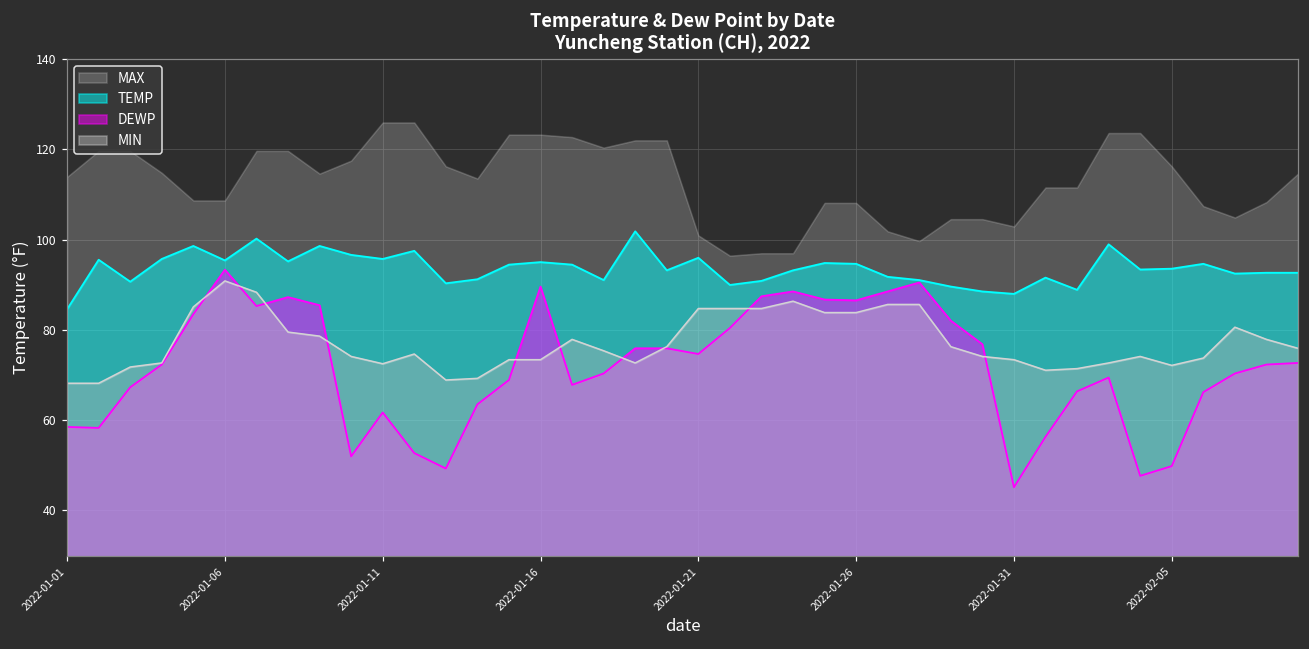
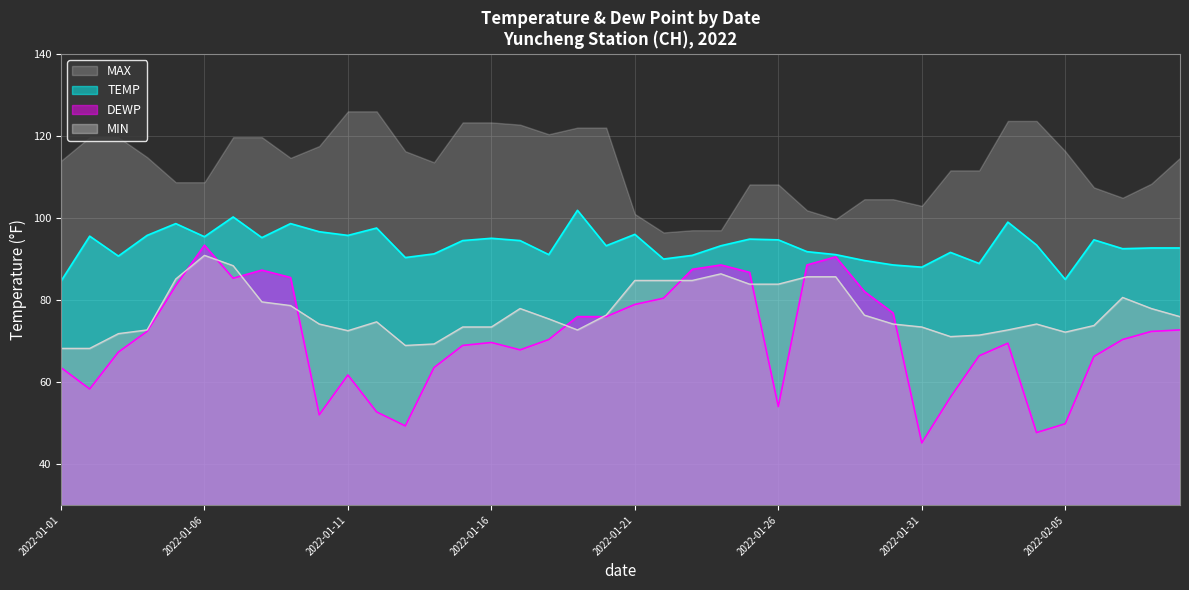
DEWP, 2022-01-01: 59 -> 64
DEWP, 2022-01-16: 90 -> 70
DEWP, 2022-01-21: 75 -> 79
DEWP, 2022-01-26: 87 -> 54
TEMP, 2022-02-05: 94 -> 85
